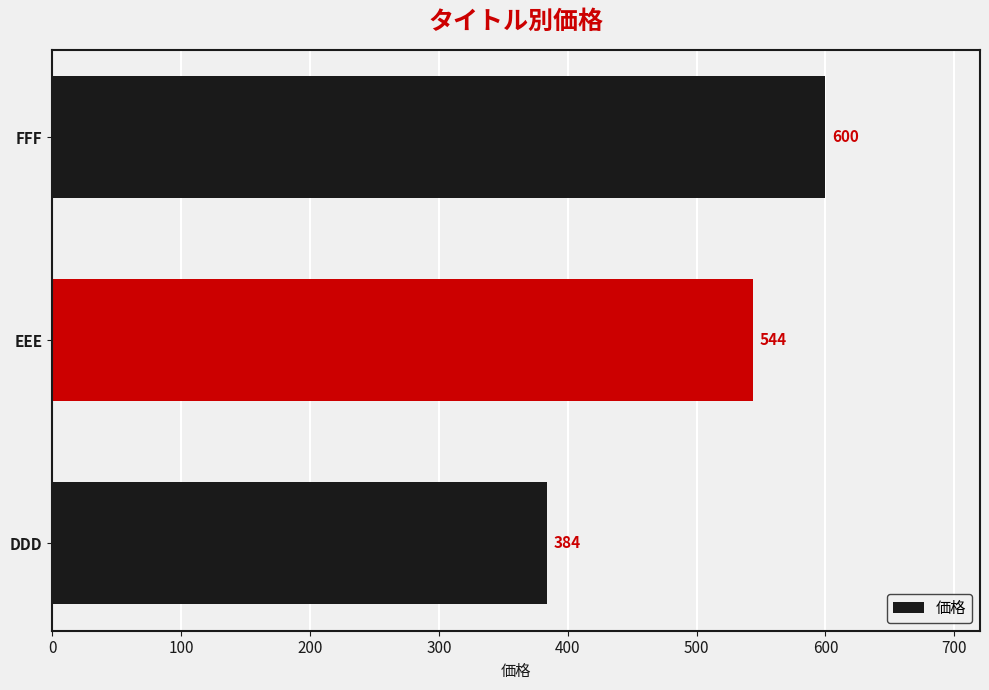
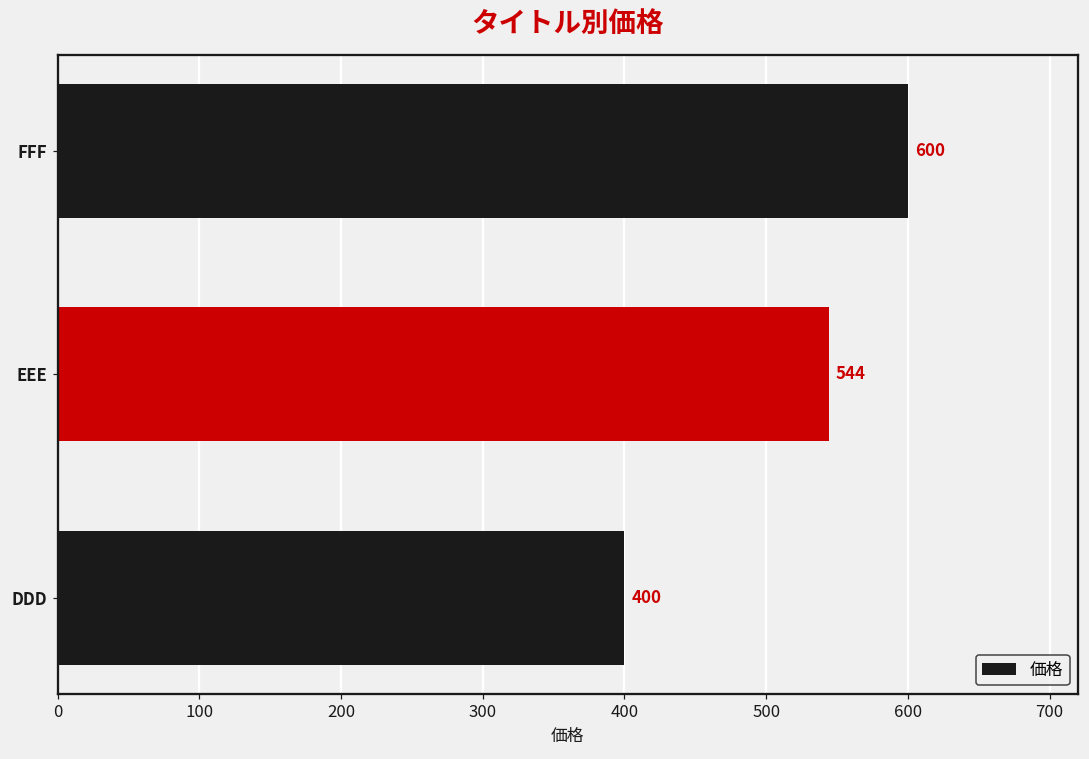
DDD: 384 -> 400
